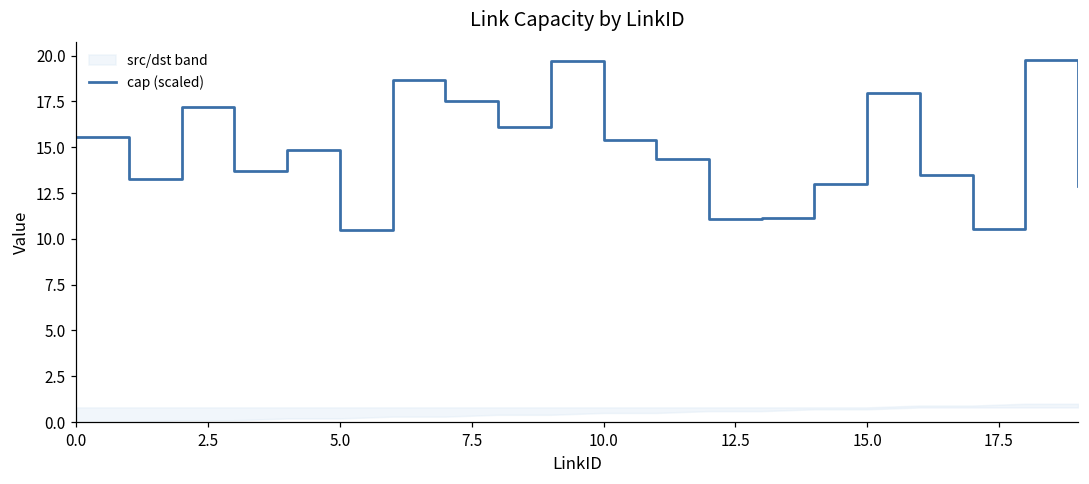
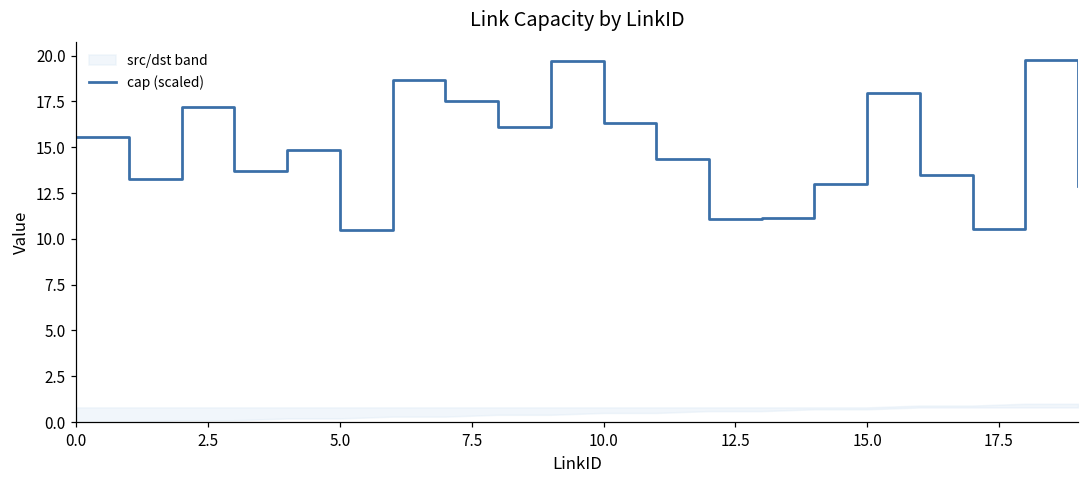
cap (scaled), 10.0: 15.4 -> 16.3
